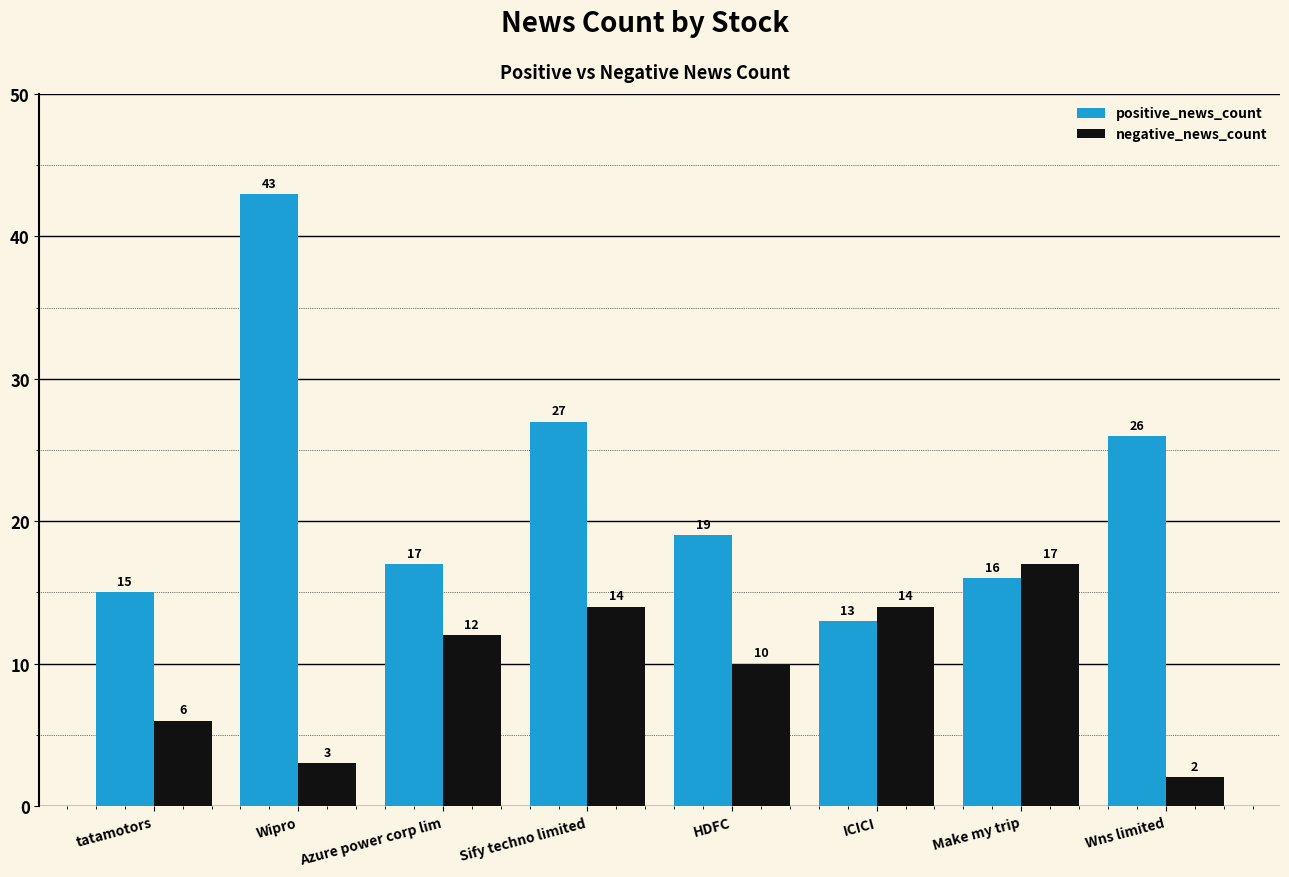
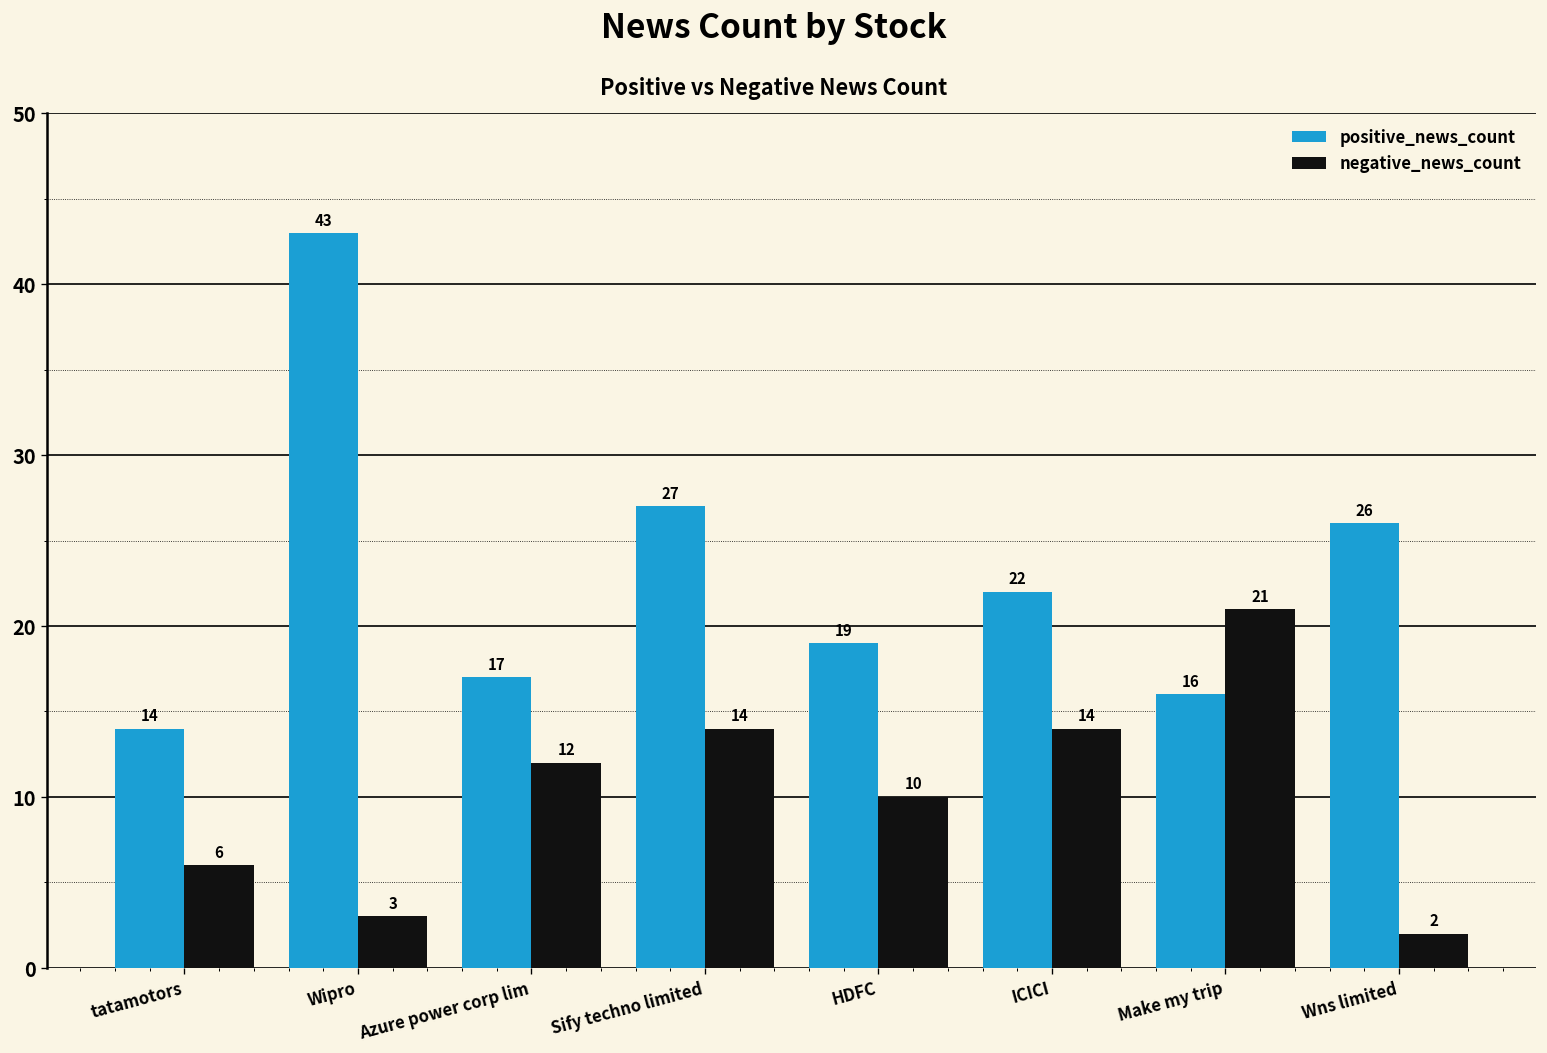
positive_news_count, tatamotors: 15 -> 14
positive_news_count, ICICI: 13 -> 22
negative_news_count, Make my trip: 17 -> 21
